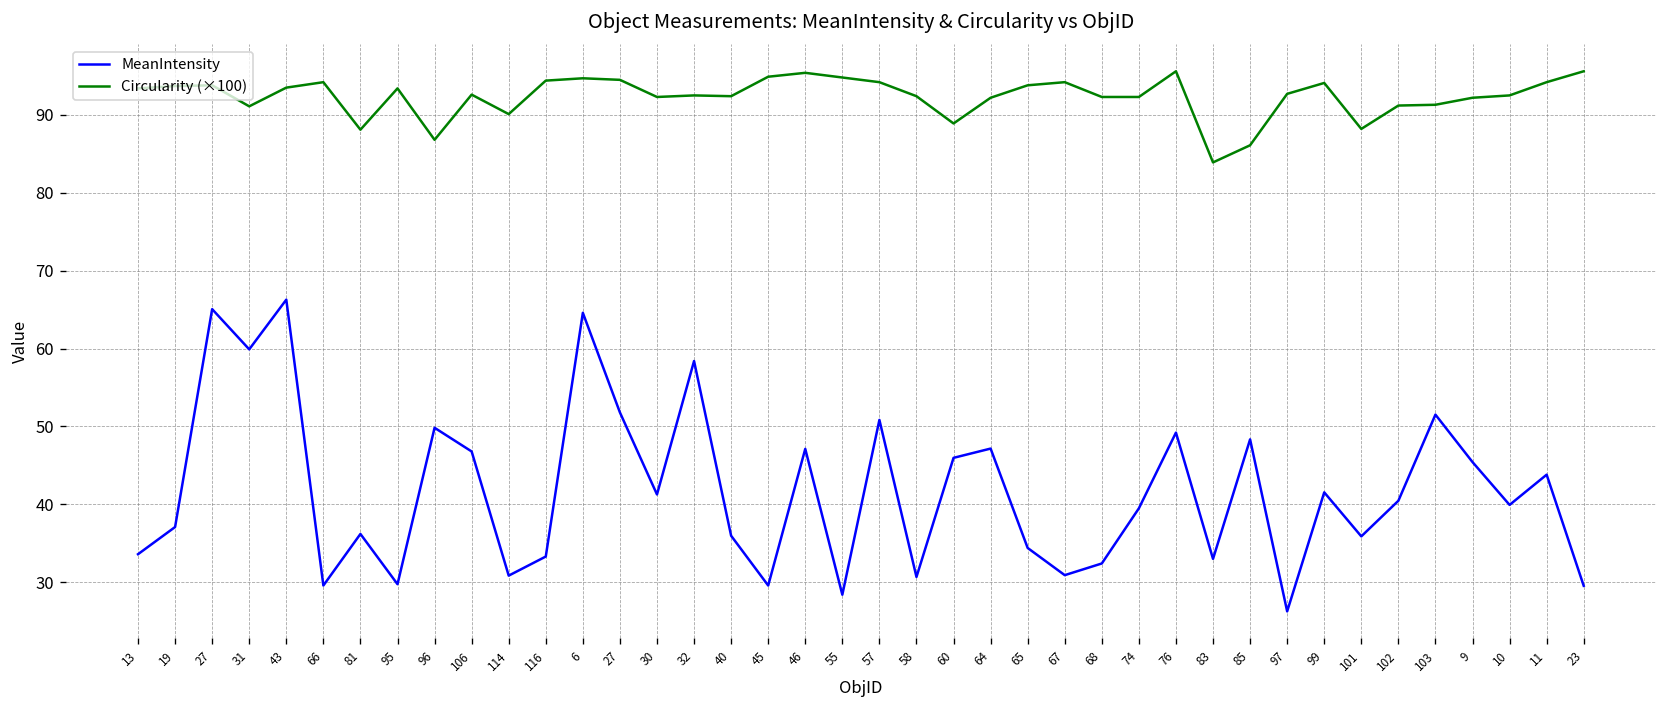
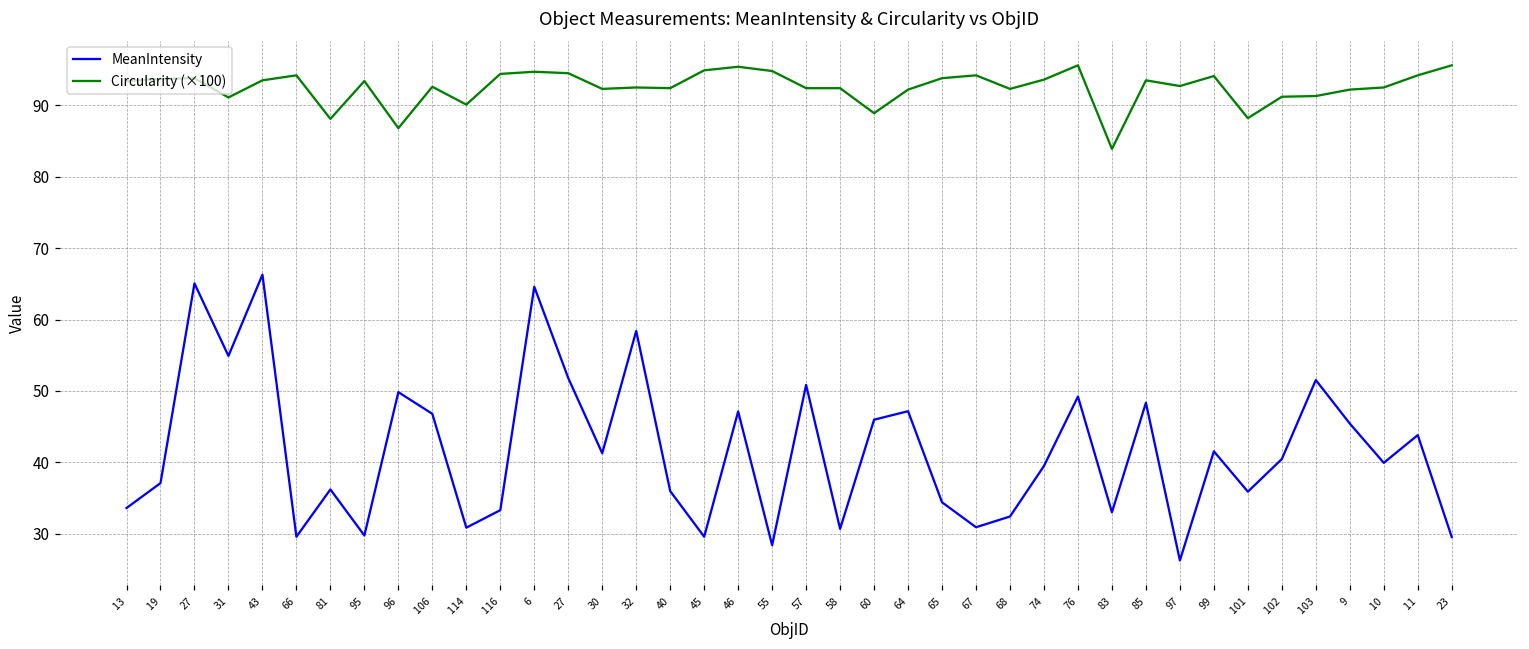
MeanIntensity, 31: 60 -> 55
Circularity (×100), 57: 94 -> 92
Circularity (×100), 74: 92 -> 94
Circularity (×100), 85: 86 -> 94
